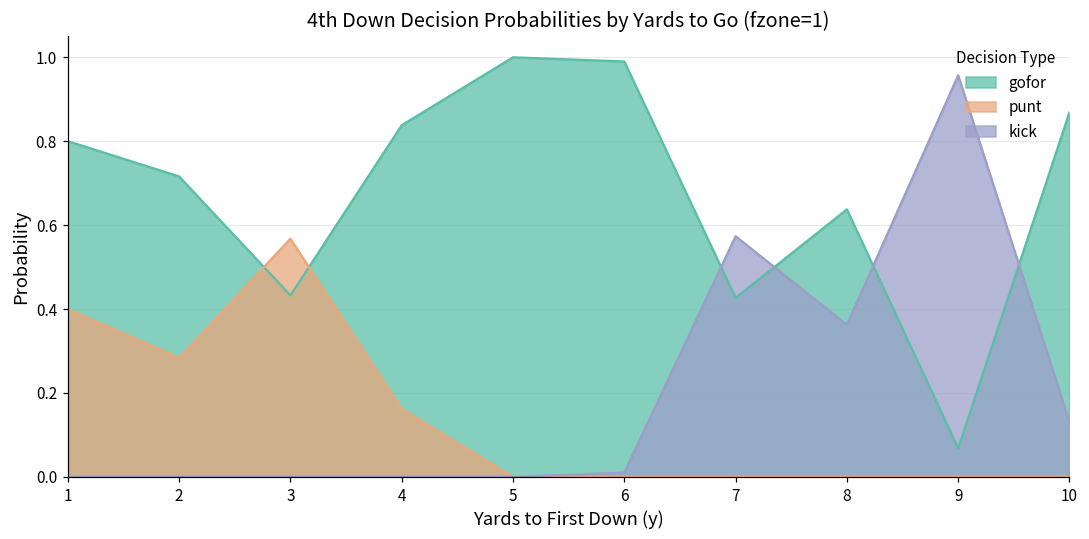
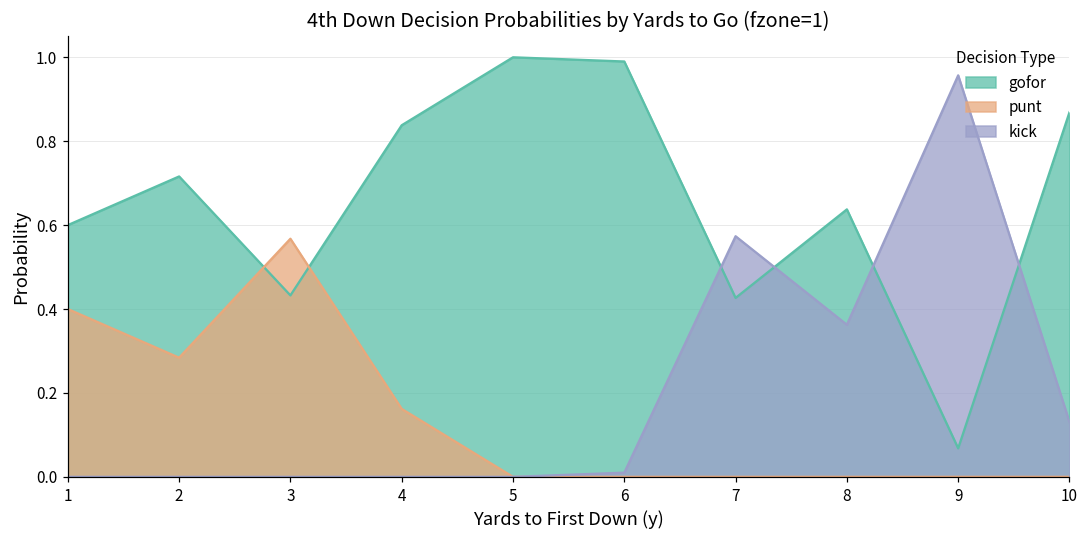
gofor, 1: 0.8 -> 0.6
